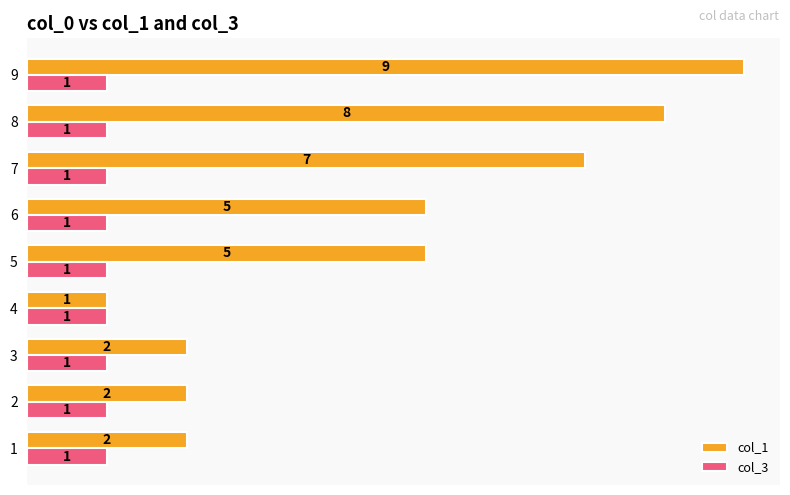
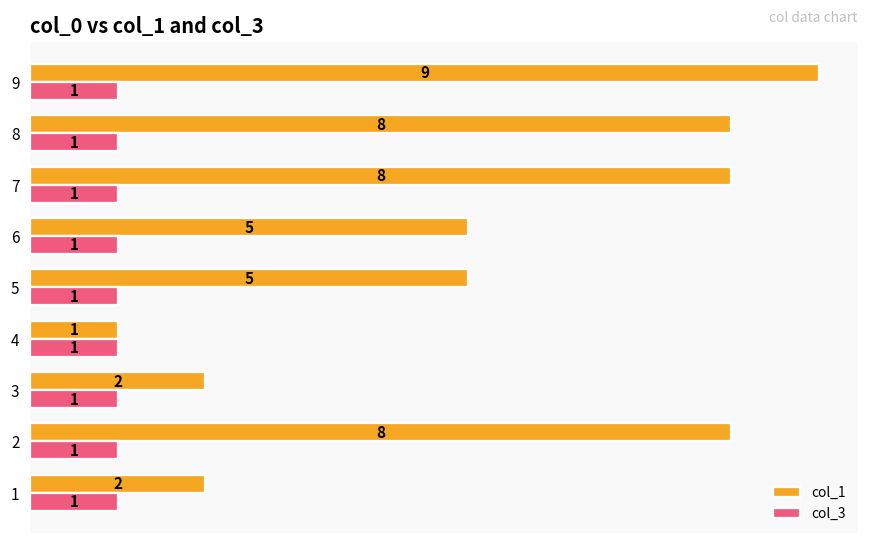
col_1, 7: 7 -> 8
col_1, 2: 2 -> 8
